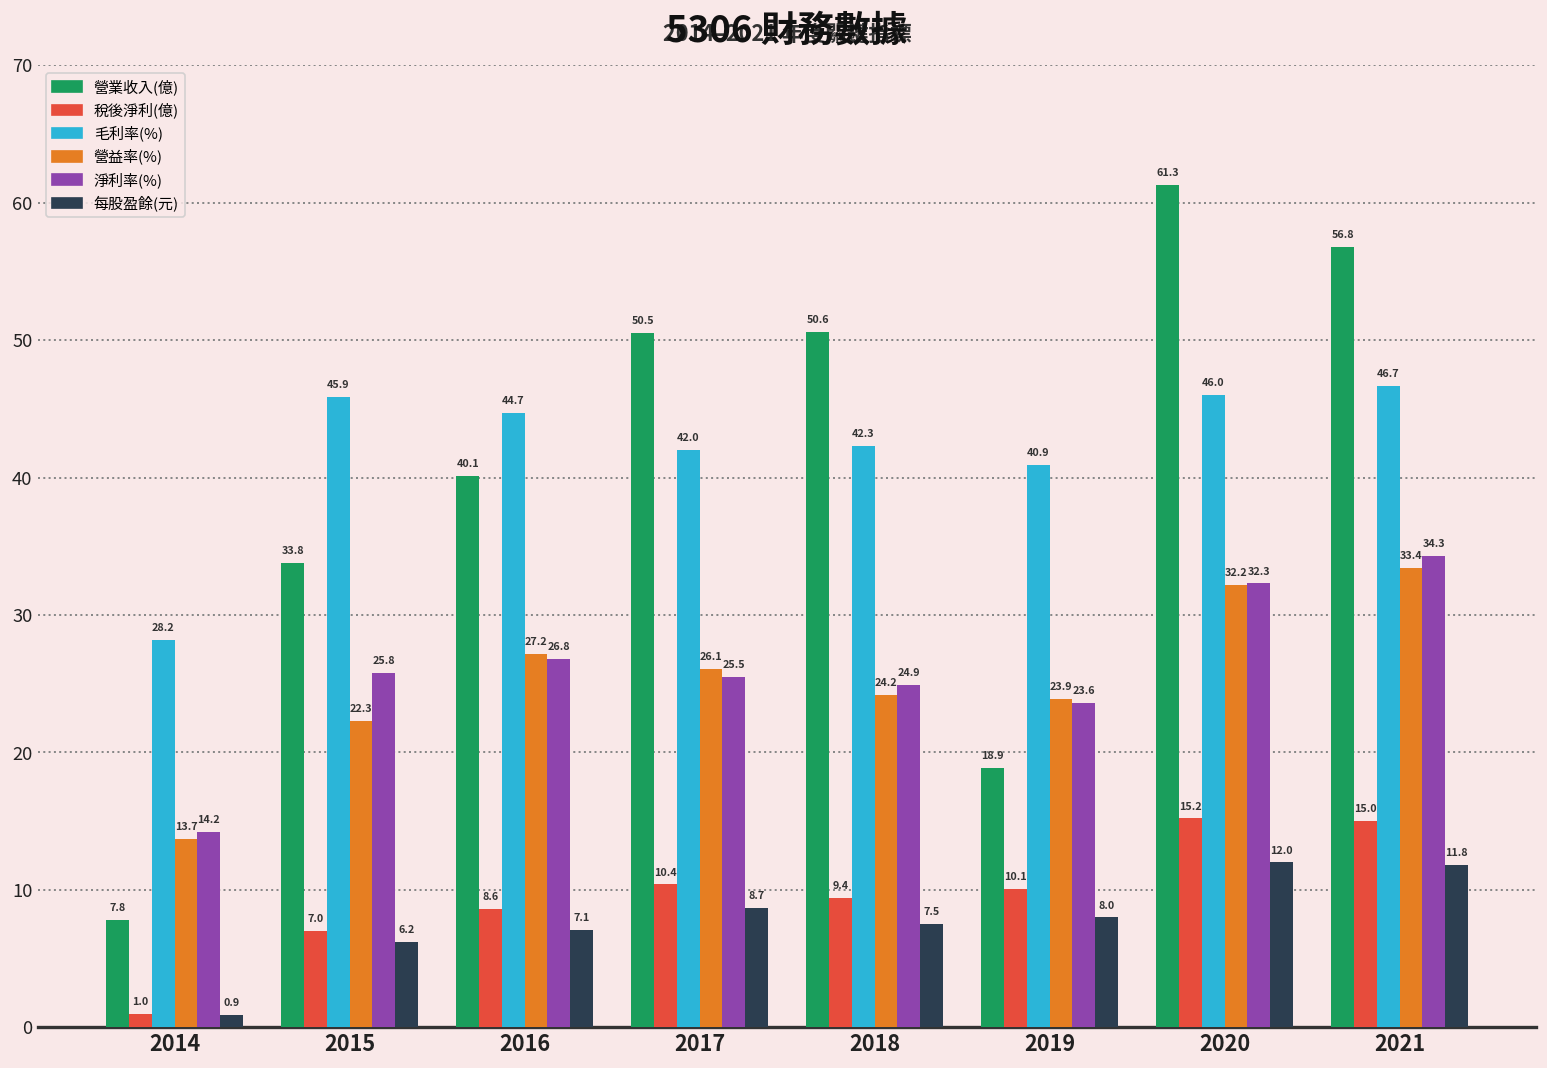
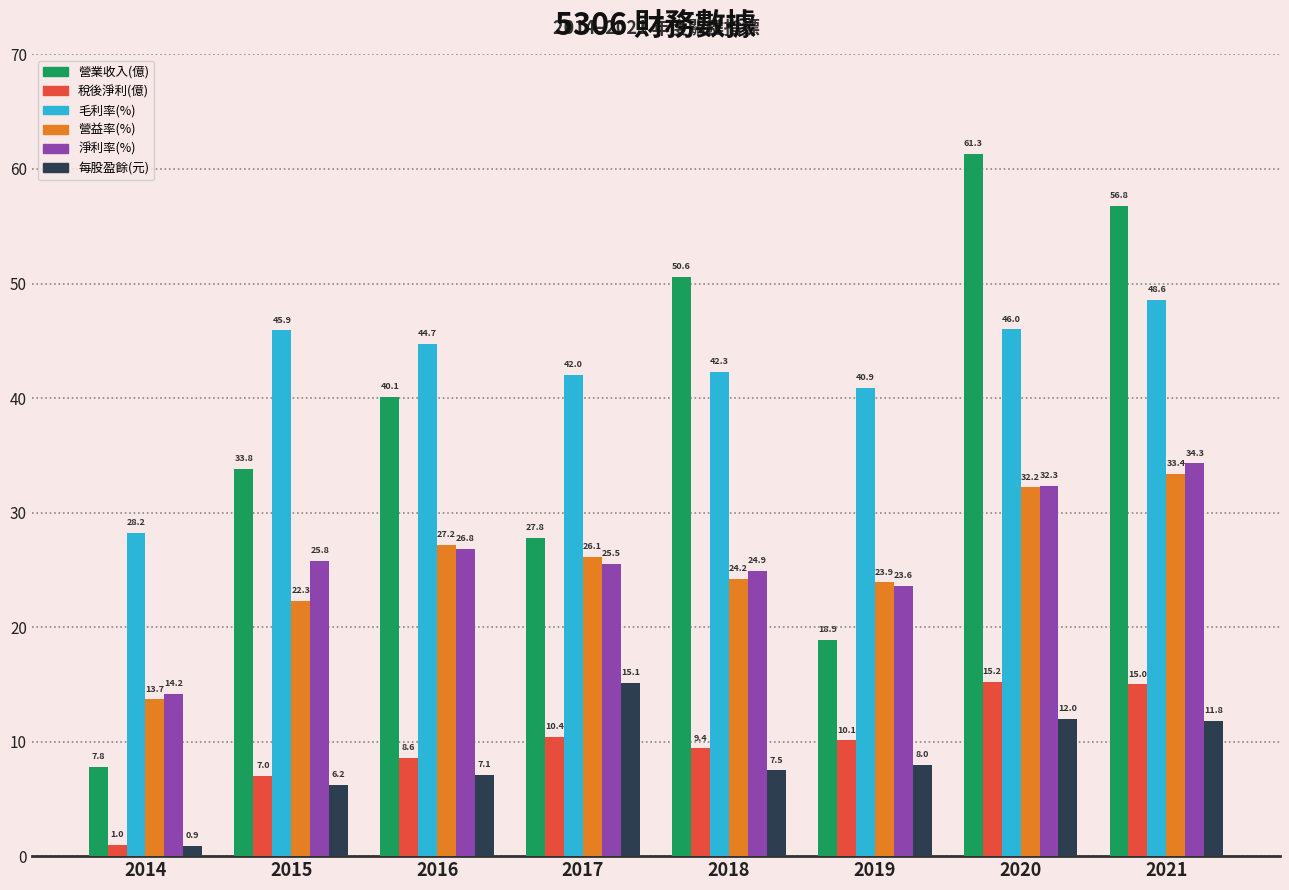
營業收入(億), 2017: 50.5 -> 27.8
每股盈餘(元), 2017: 8.7 -> 15.1
毛利率(%), 2021: 46.7 -> 48.6
